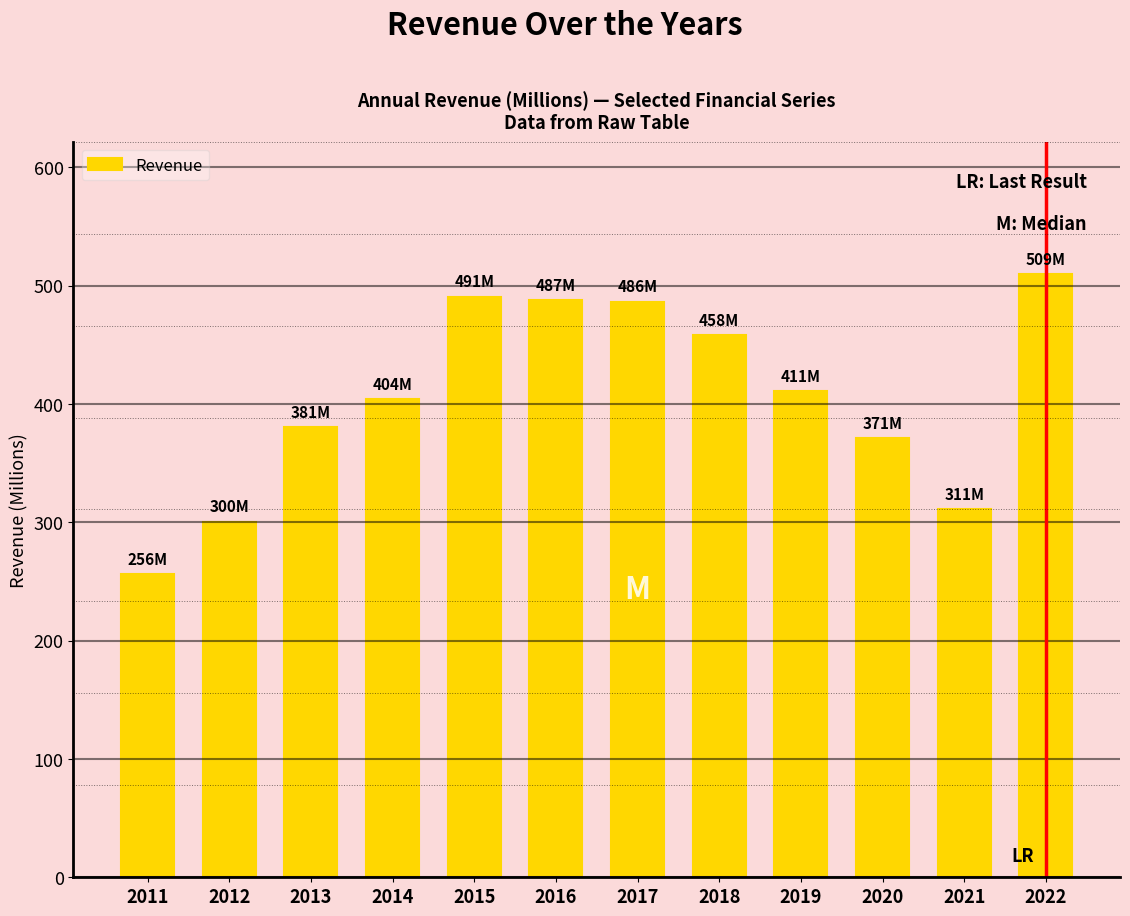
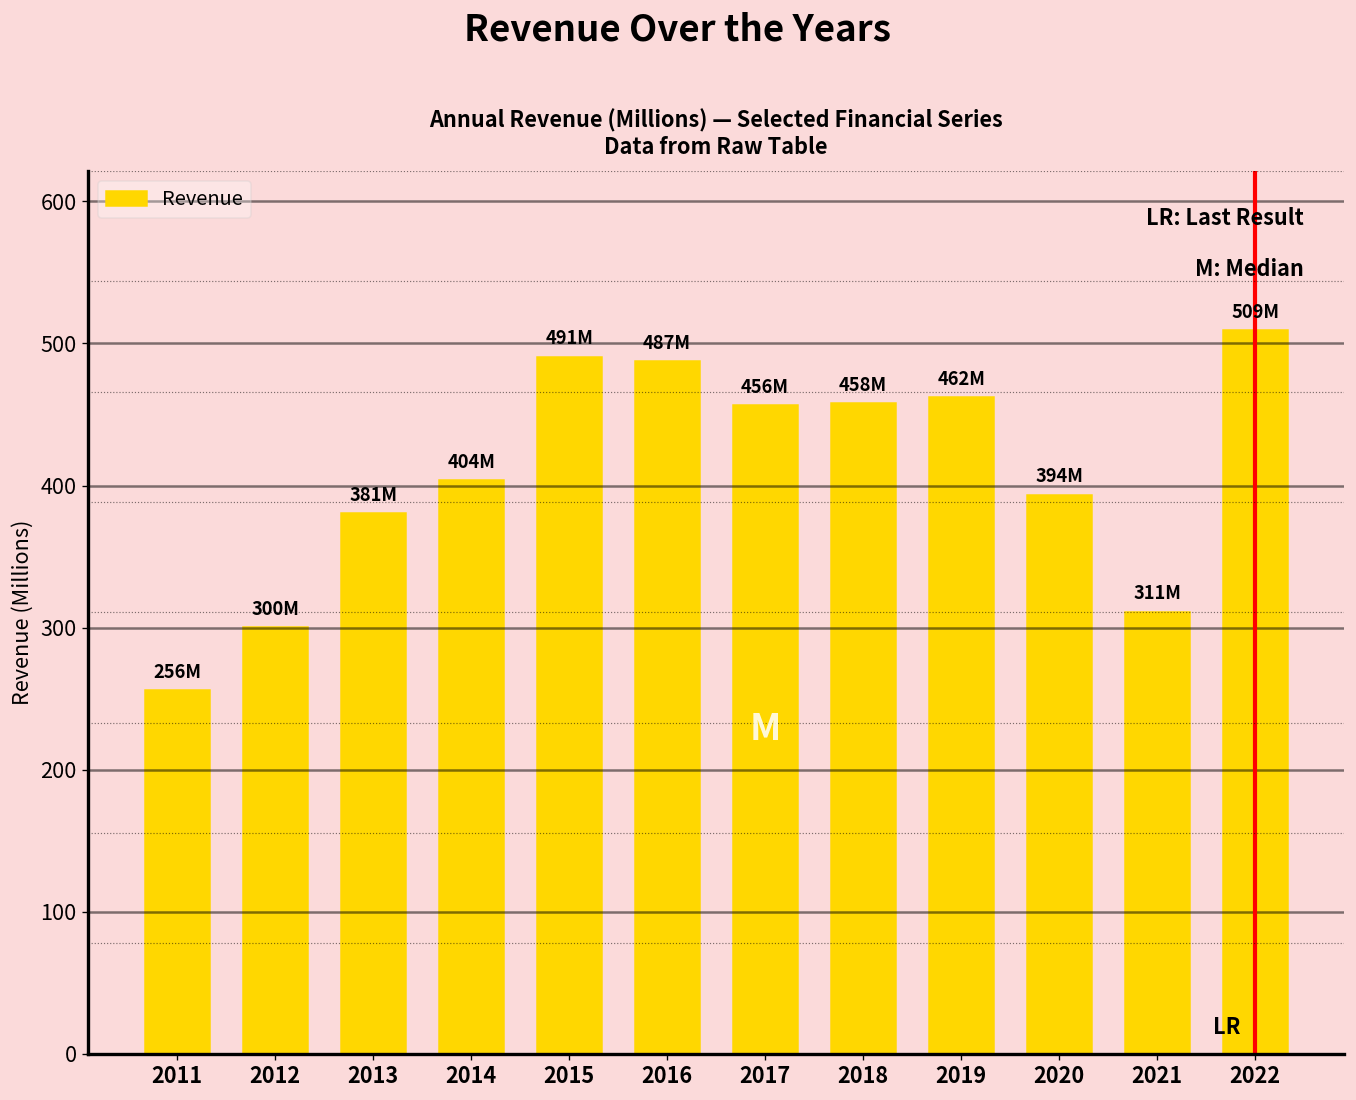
2017: 486M -> 456M
2019: 411M -> 462M
2020: 371M -> 394M
